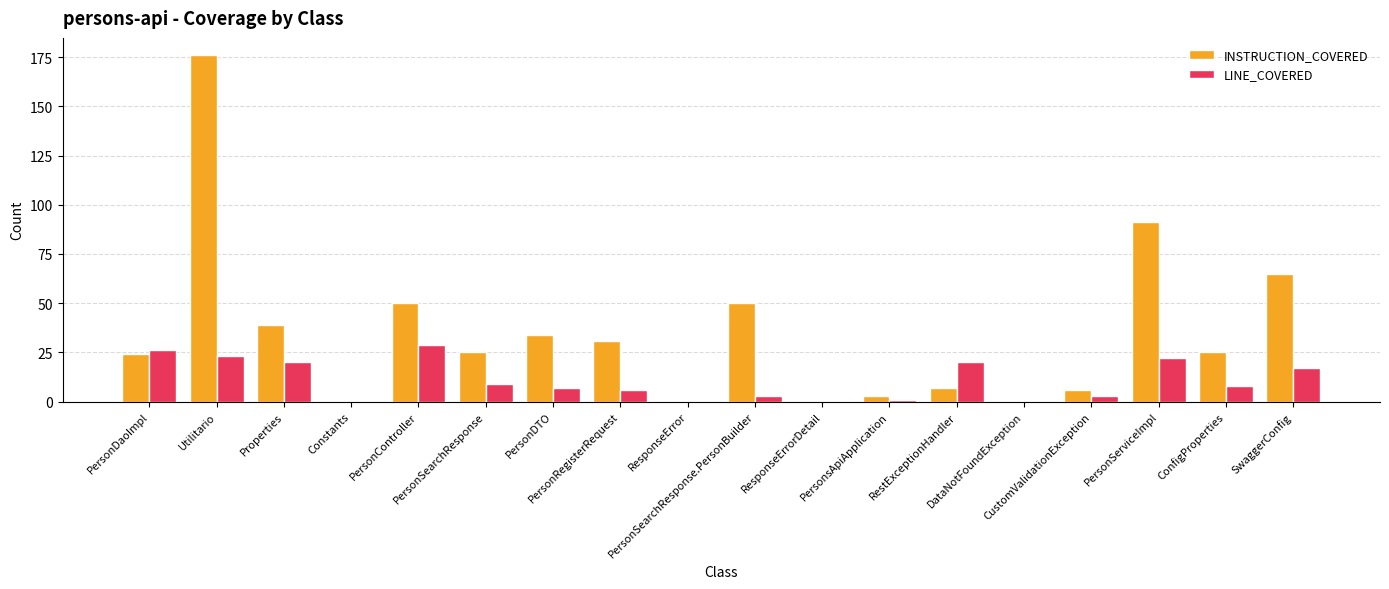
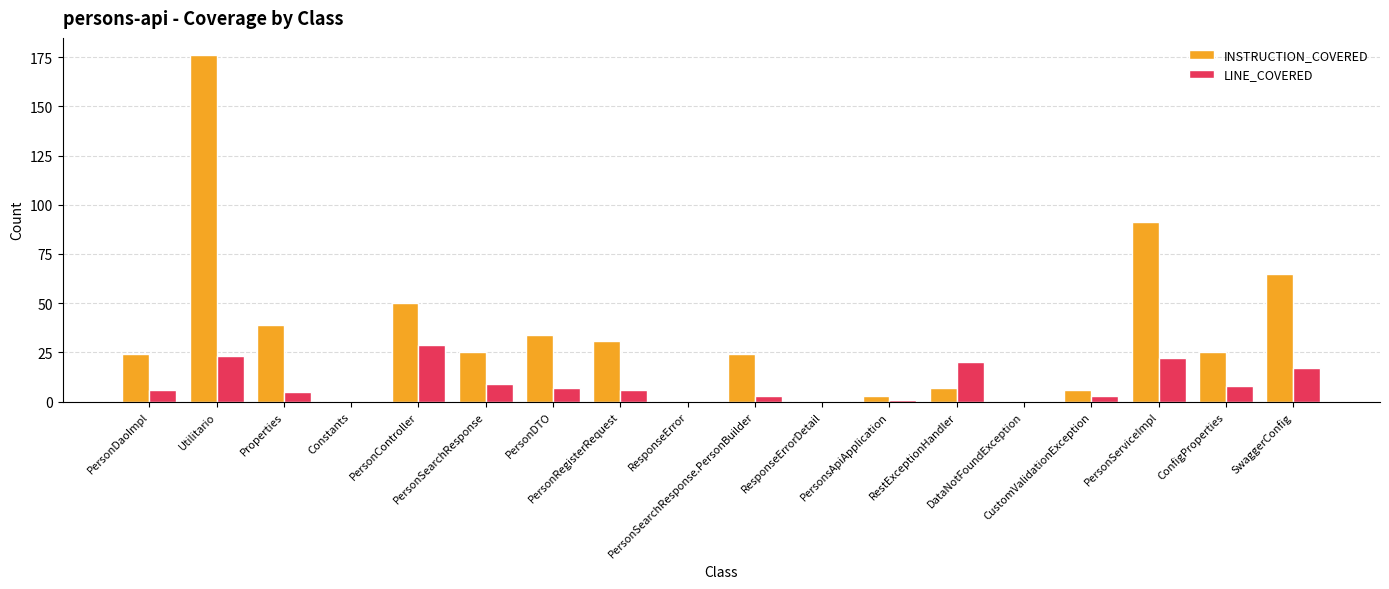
LINE_COVERED, PersonDaoImpl: 26 -> 6
LINE_COVERED, Properties: 20 -> 5
INSTRUCTION_COVERED, PersonSearchResponse.PersonBuilder: 50 -> 24
